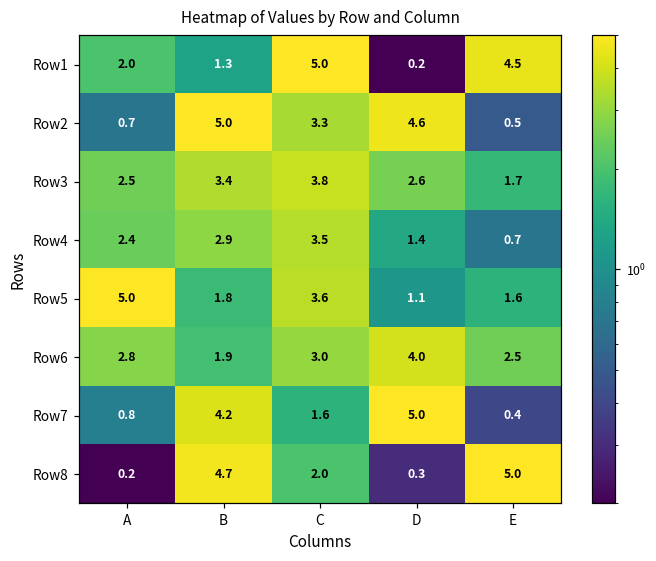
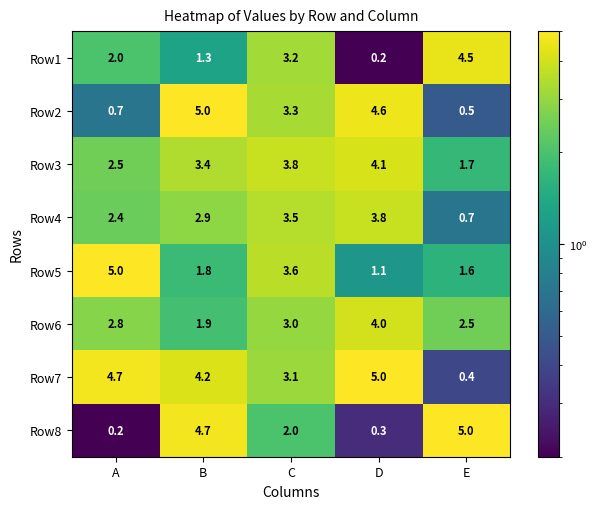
Row1, C: 5.0 -> 3.2
Row3, D: 2.6 -> 4.1
Row4, D: 1.4 -> 3.8
Row7, A: 0.8 -> 4.7
Row7, C: 1.6 -> 3.1
